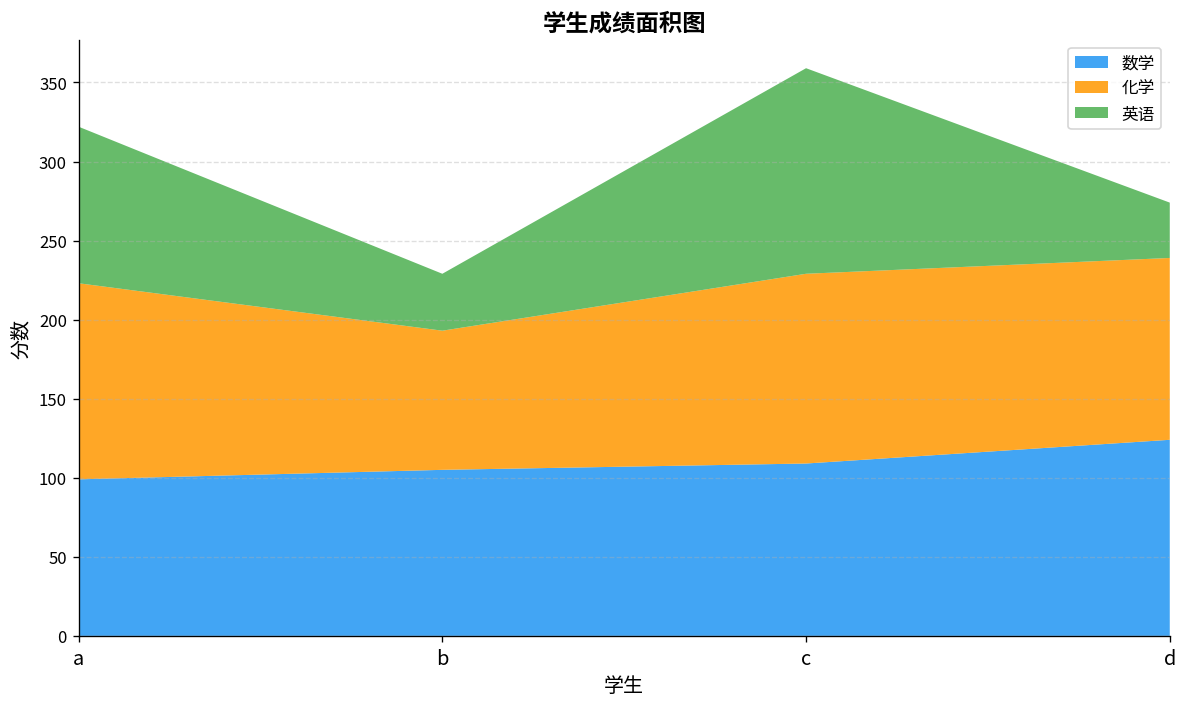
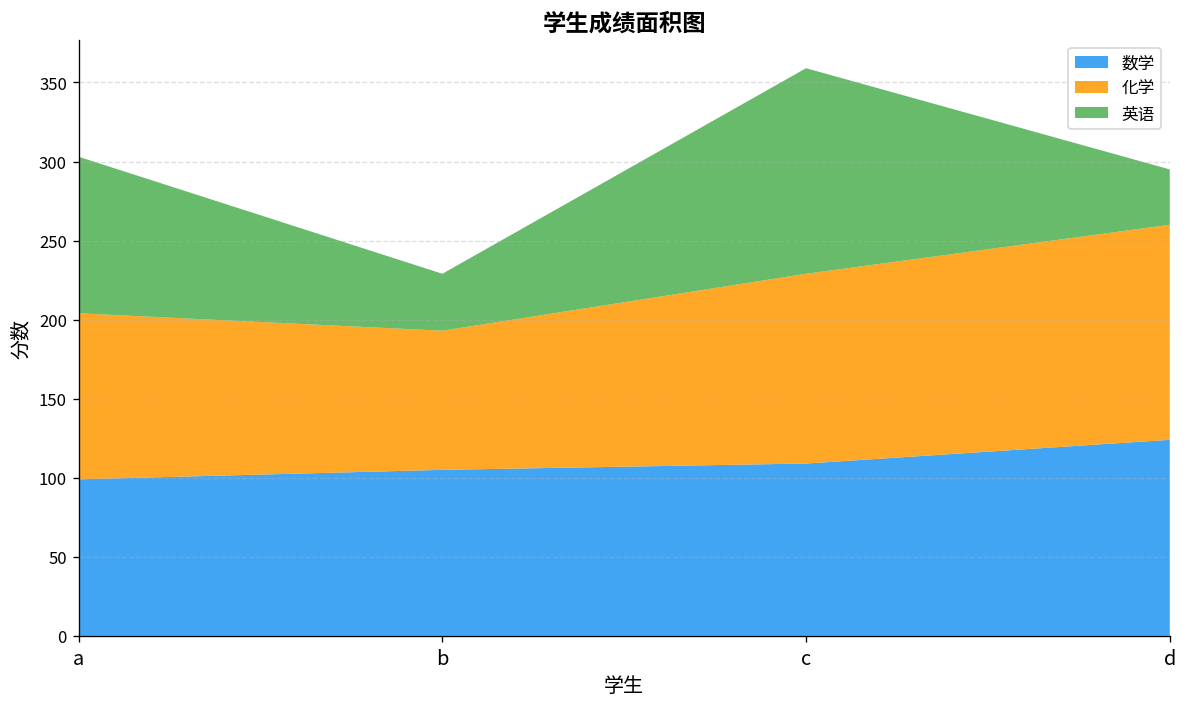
化学, a: 124 -> 105
化学, d: 115 -> 136
